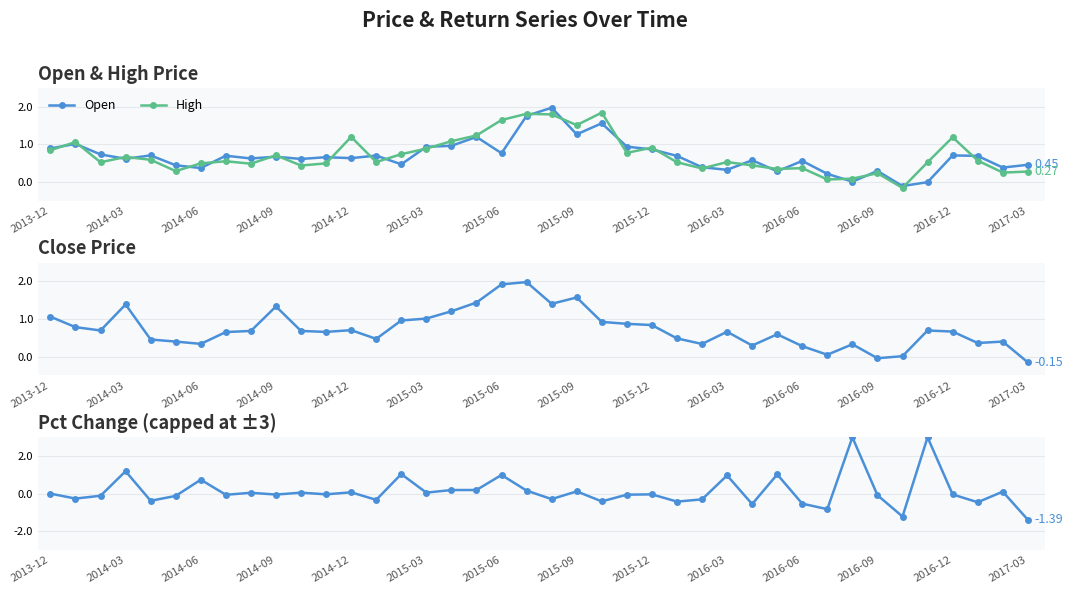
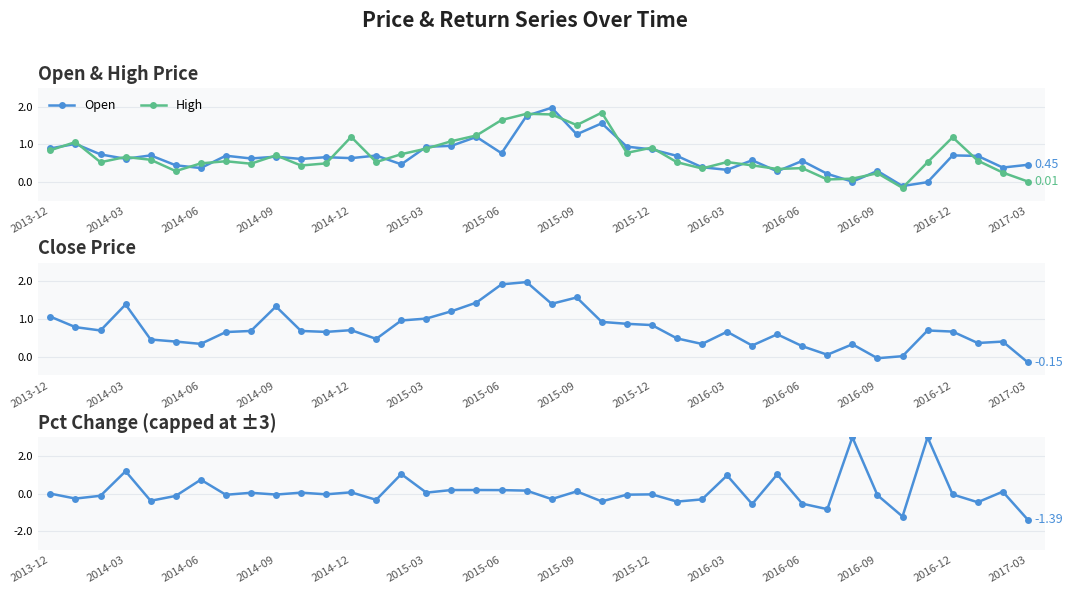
Open & High Price, High, 2017-03: 0.27 -> 0.01
Pct Change (capped at ±3), 2015-06: 1.0 -> 0.2
